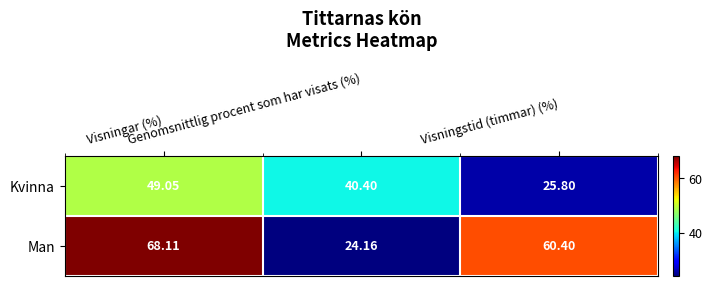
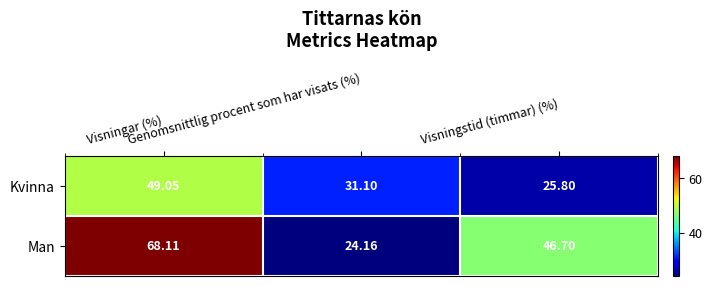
Kvinna, Genomsnittlig procent som har visats (%): 40.40 -> 31.10
Man, Visningstid (timmar) (%): 60.40 -> 46.70
